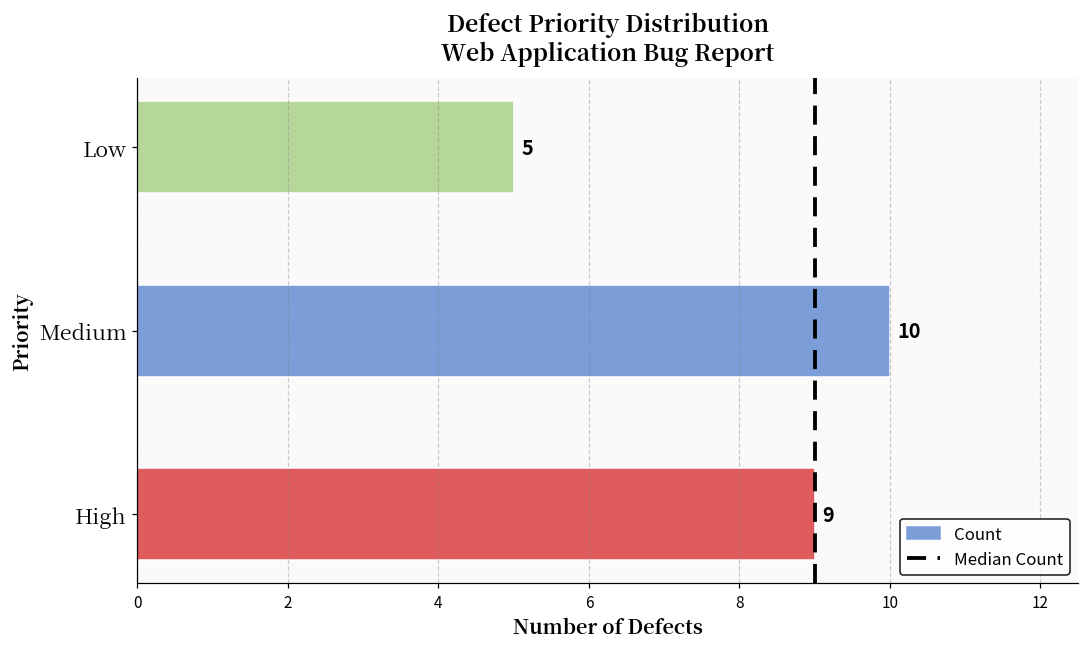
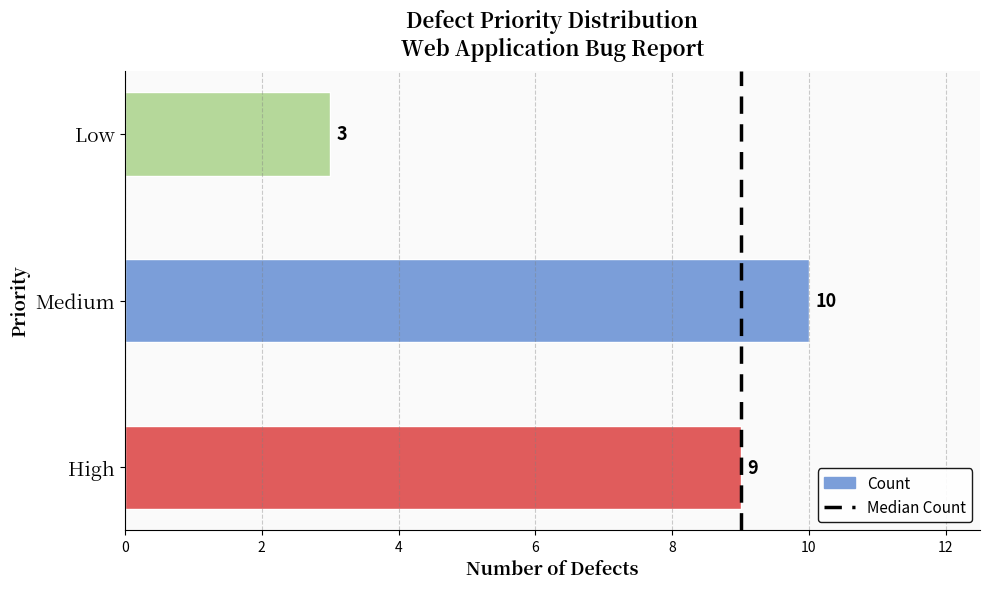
Low: 5 -> 3
